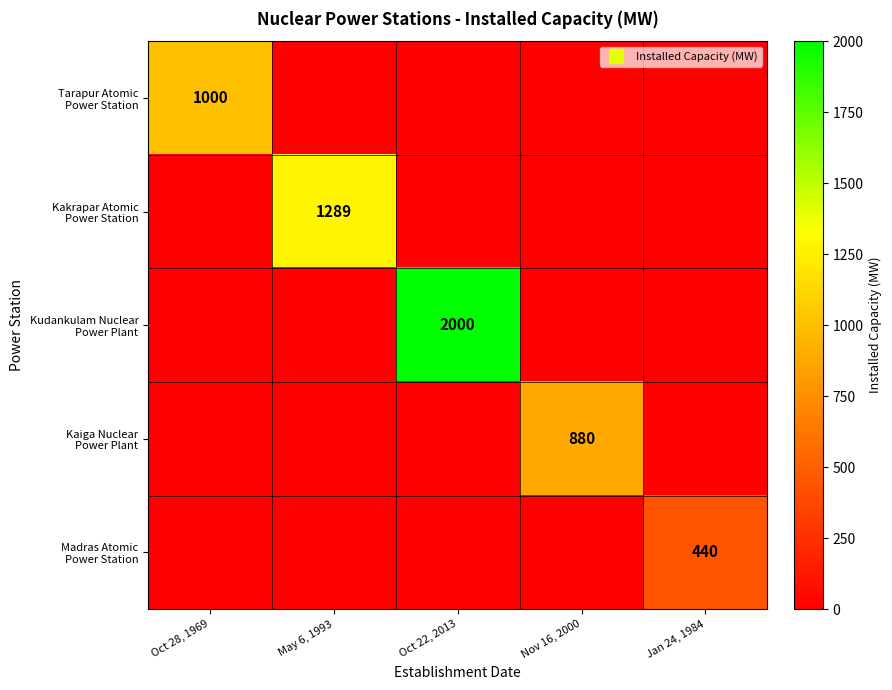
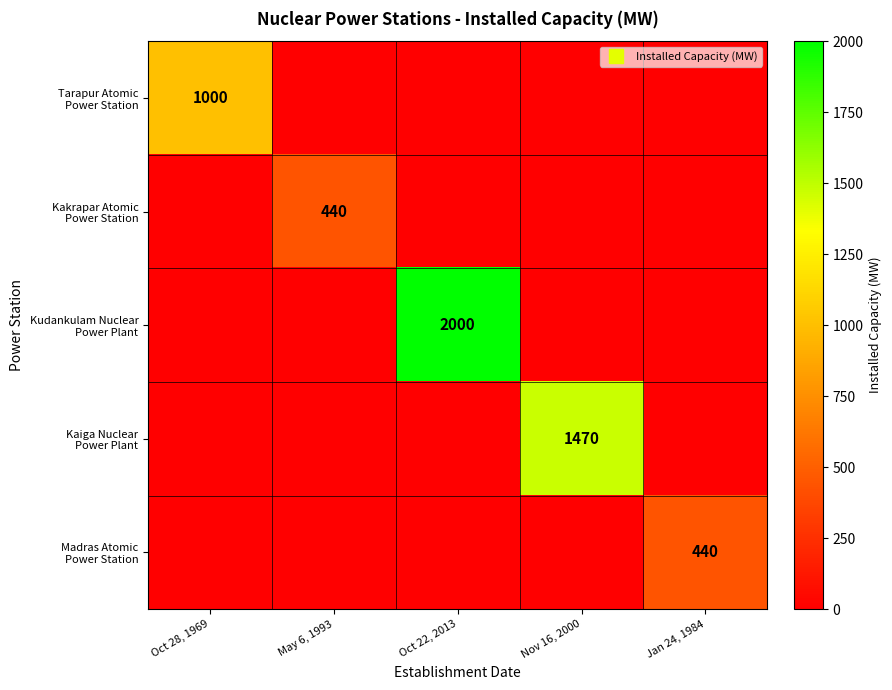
Kakrapar Atomic Power Station, May 6, 1993: 1289 -> 440
Kaiga Nuclear Power Plant, Nov 16, 2000: 880 -> 1470
